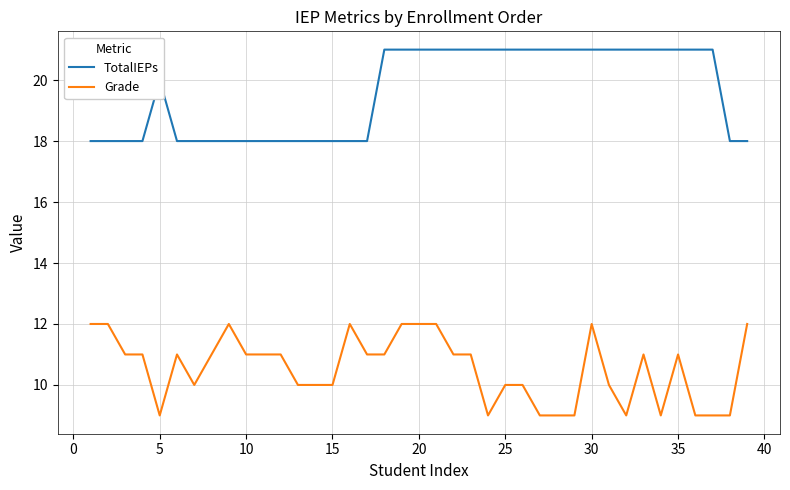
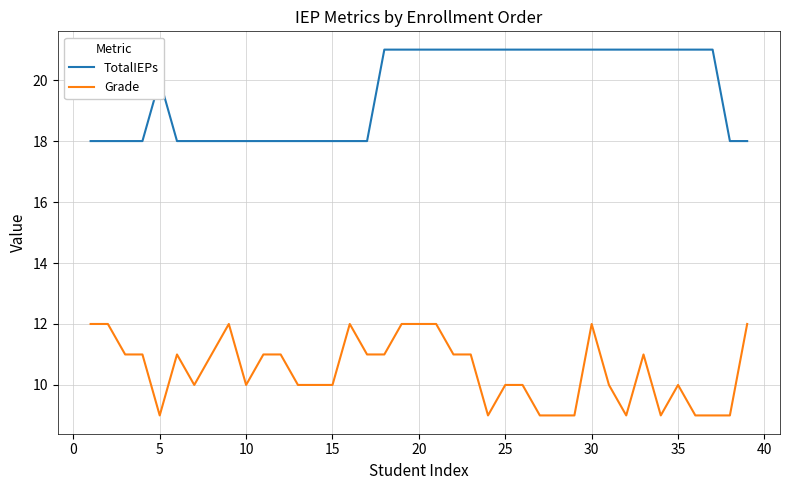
Grade, 10: 11 -> 10
Grade, 35: 11 -> 10
